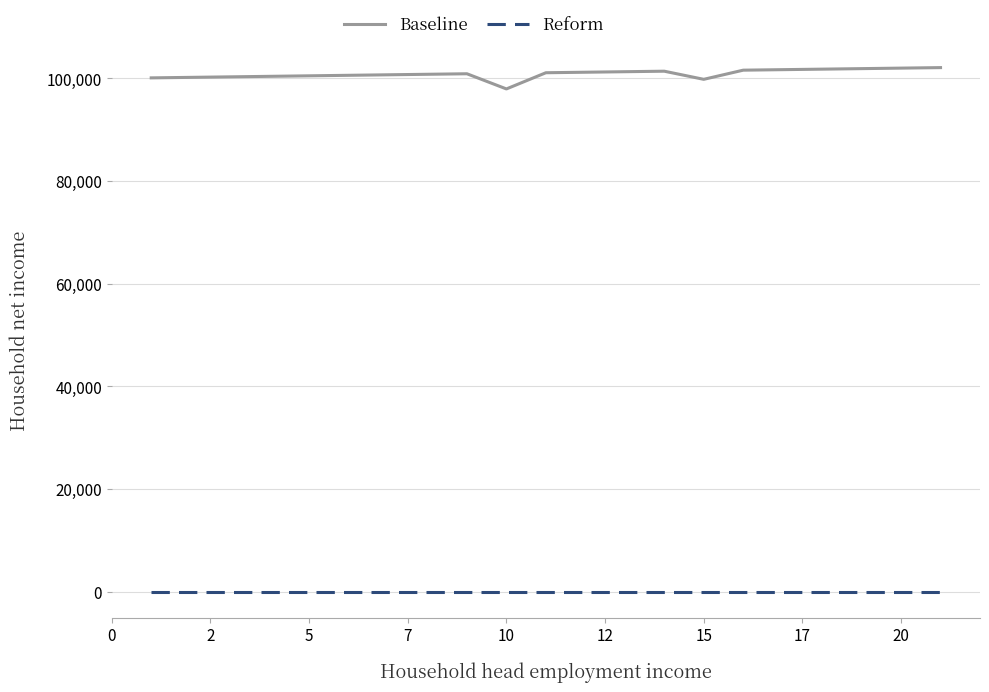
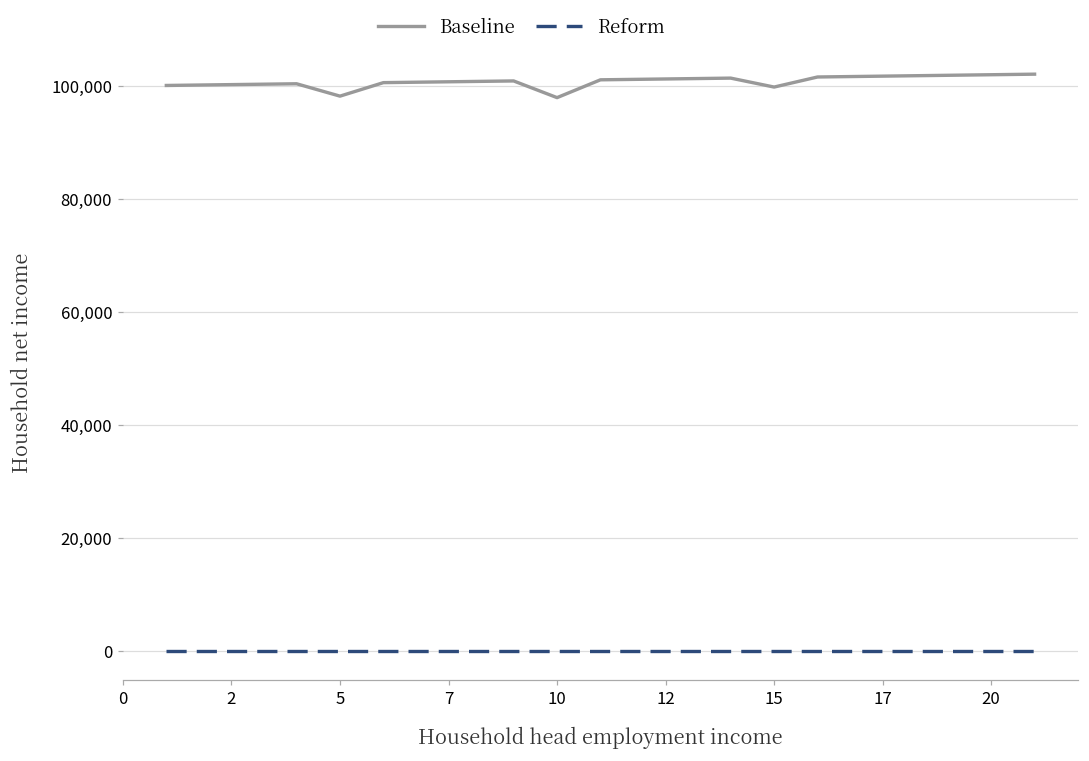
Baseline, 5: 101,000 -> 98,000
